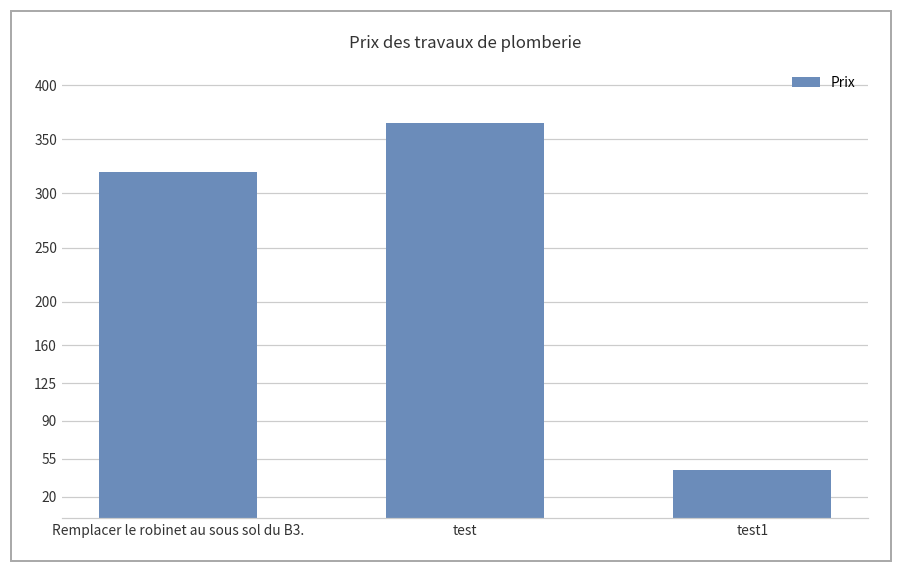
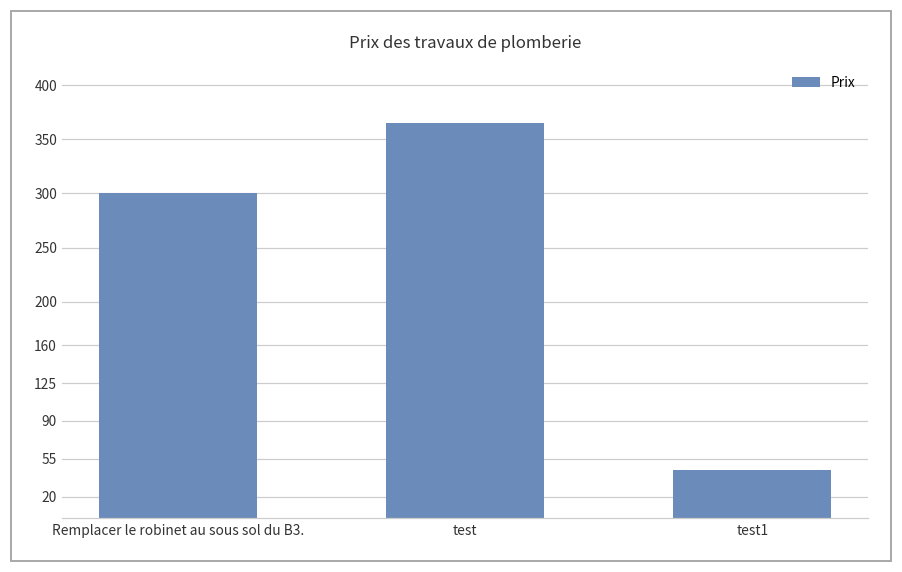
Remplacer le robinet au sous sol du B3.: 320 -> 300
